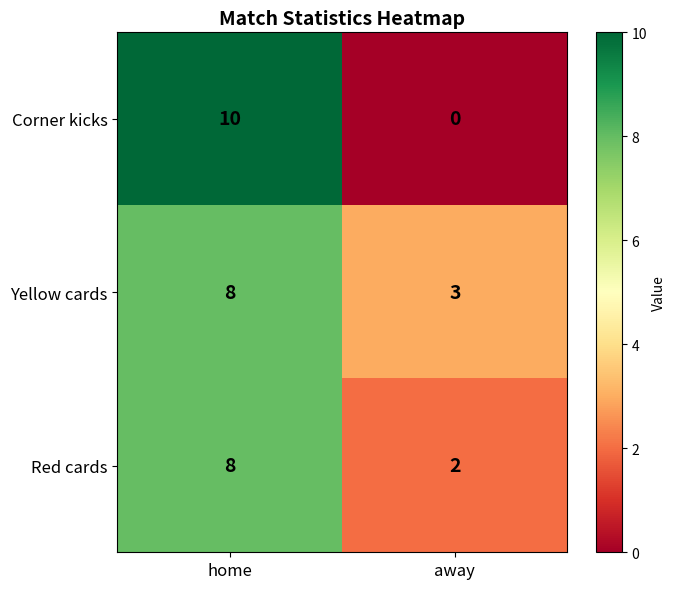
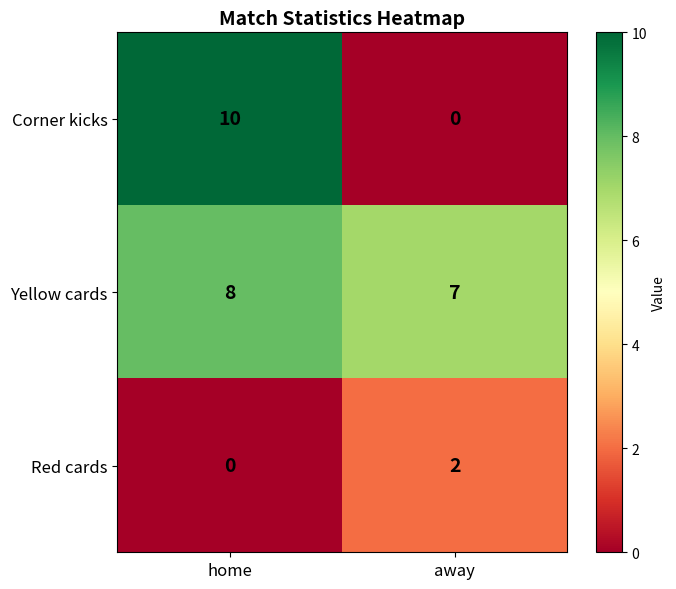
Yellow cards, away: 3 -> 7
Red cards, home: 8 -> 0
